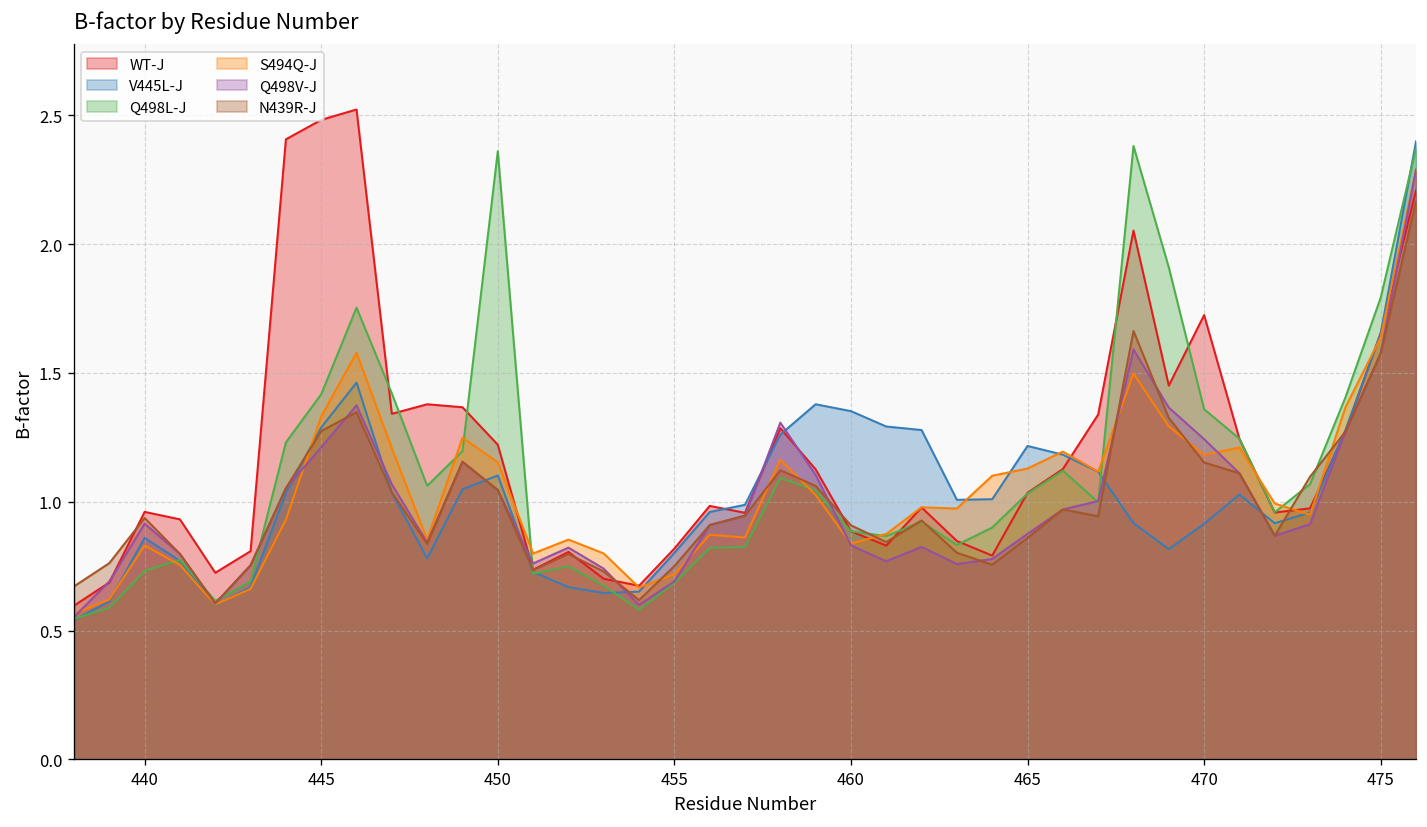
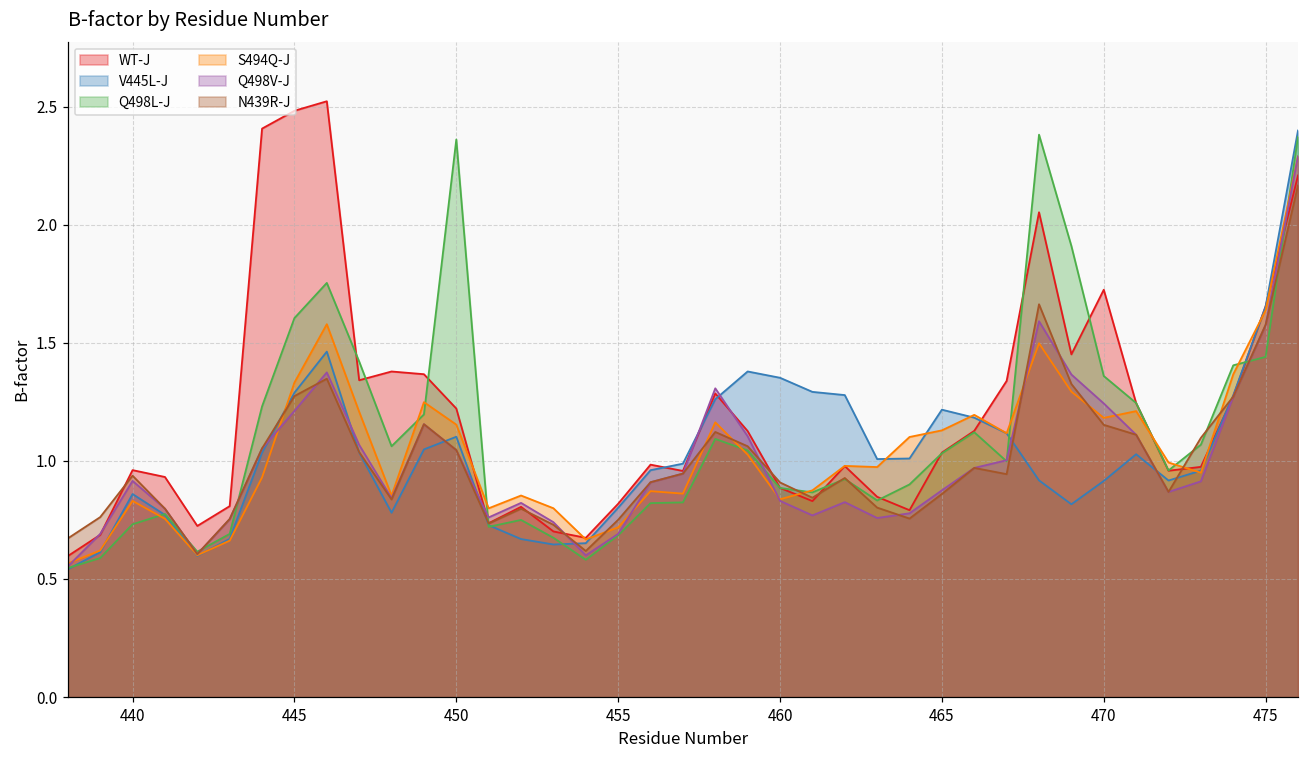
Q498L-J, 445: 1.42 -> 1.60
Q498L-J, 475: 1.79 -> 1.44
